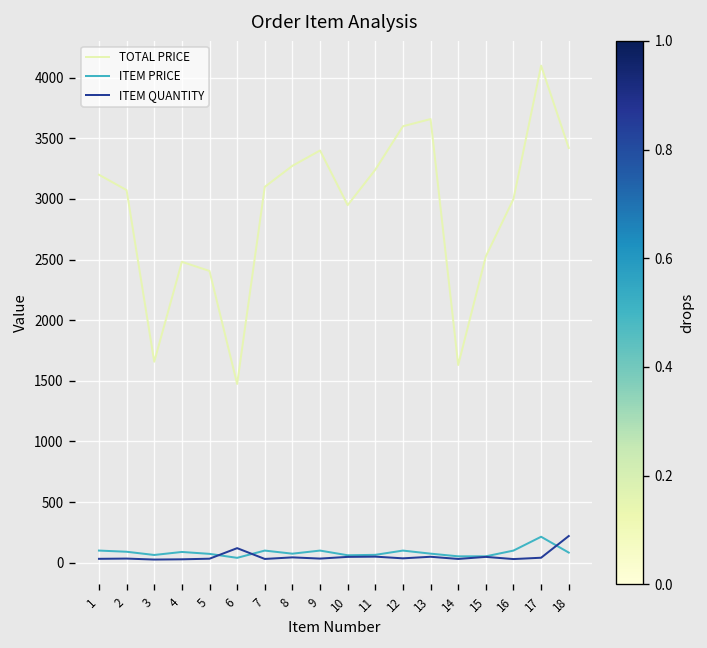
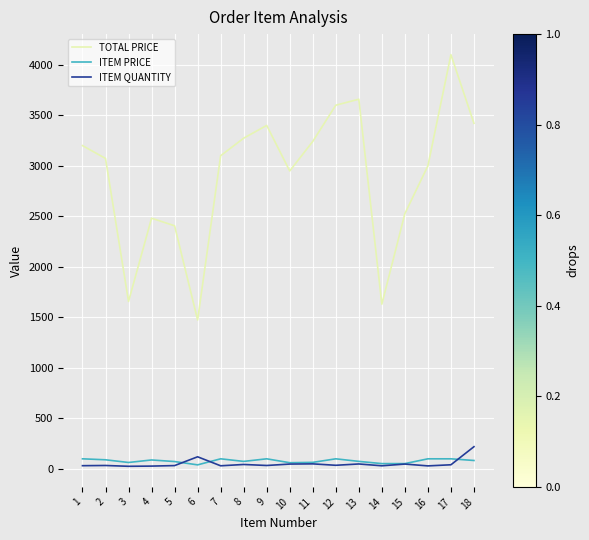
ITEM PRICE, 17: 210 -> 100
